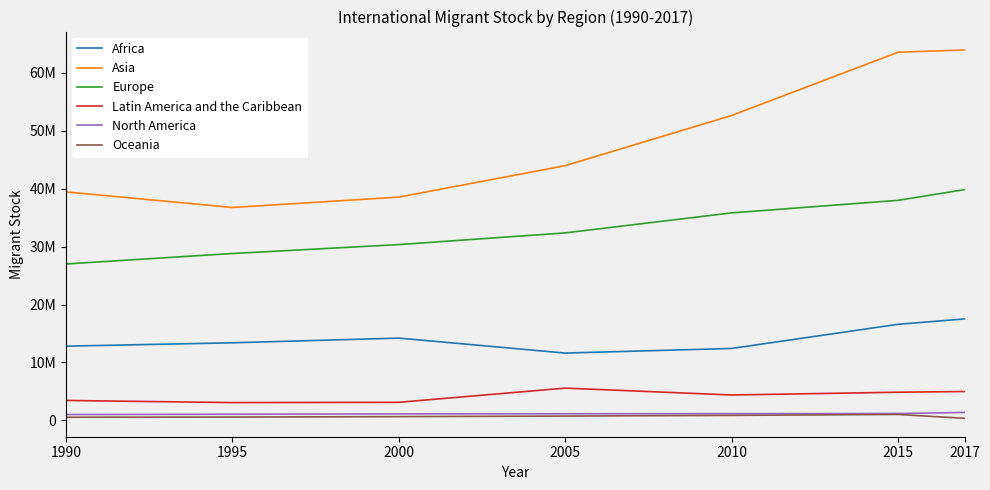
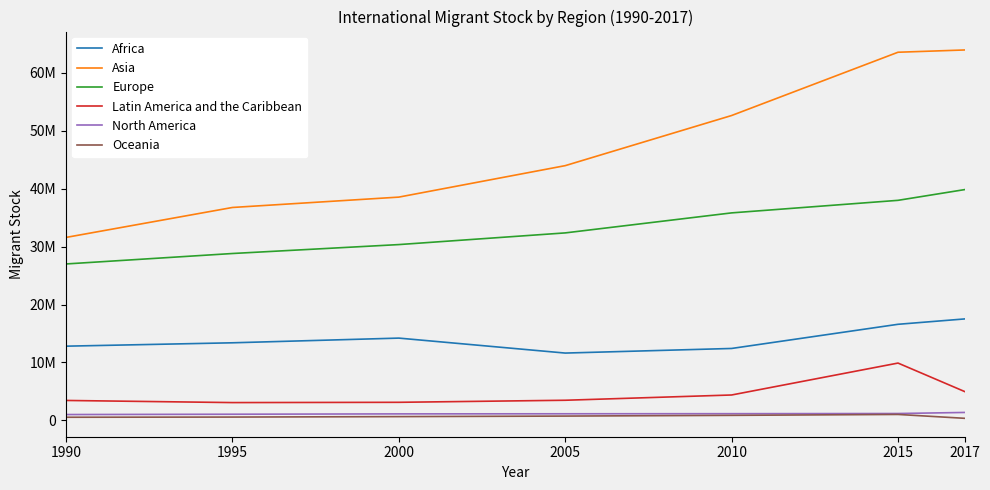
Asia, 1990: 39000000 -> 32000000
Latin America and the Caribbean, 2005: 6000000 -> 3000000
Latin America and the Caribbean, 2015: 5000000 -> 10000000
